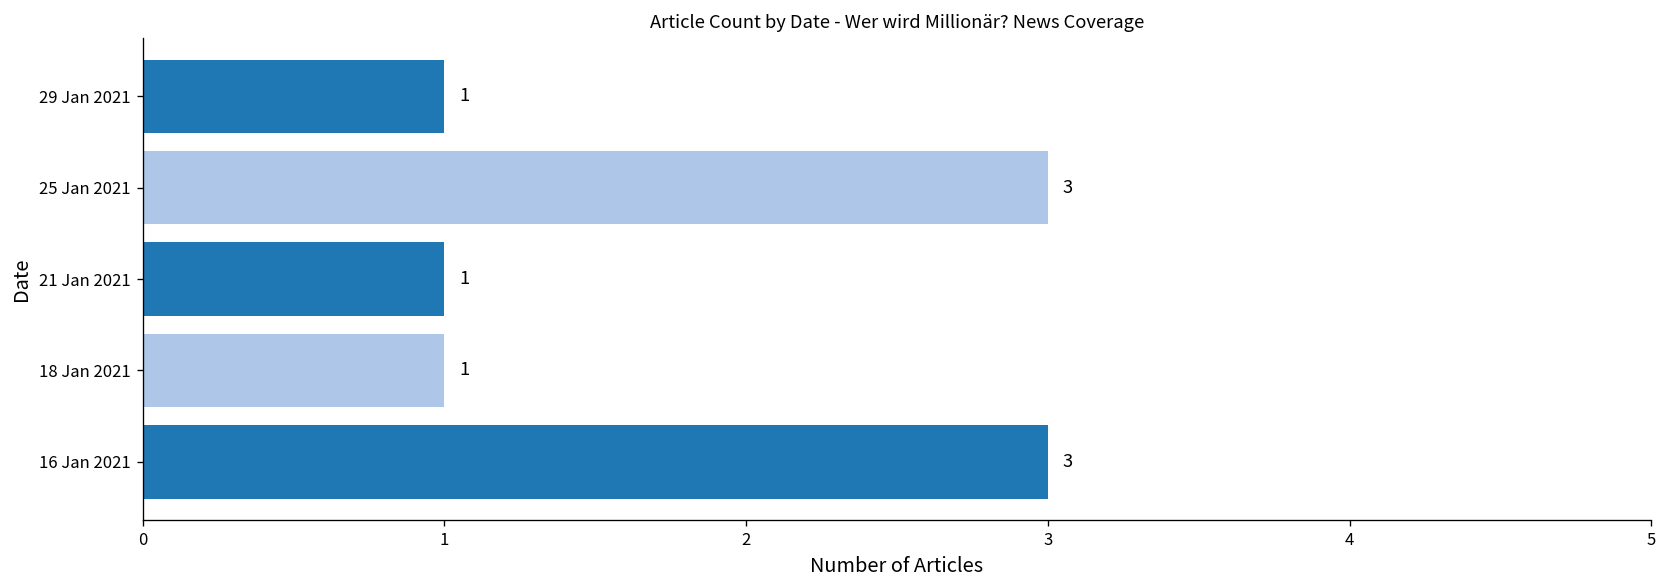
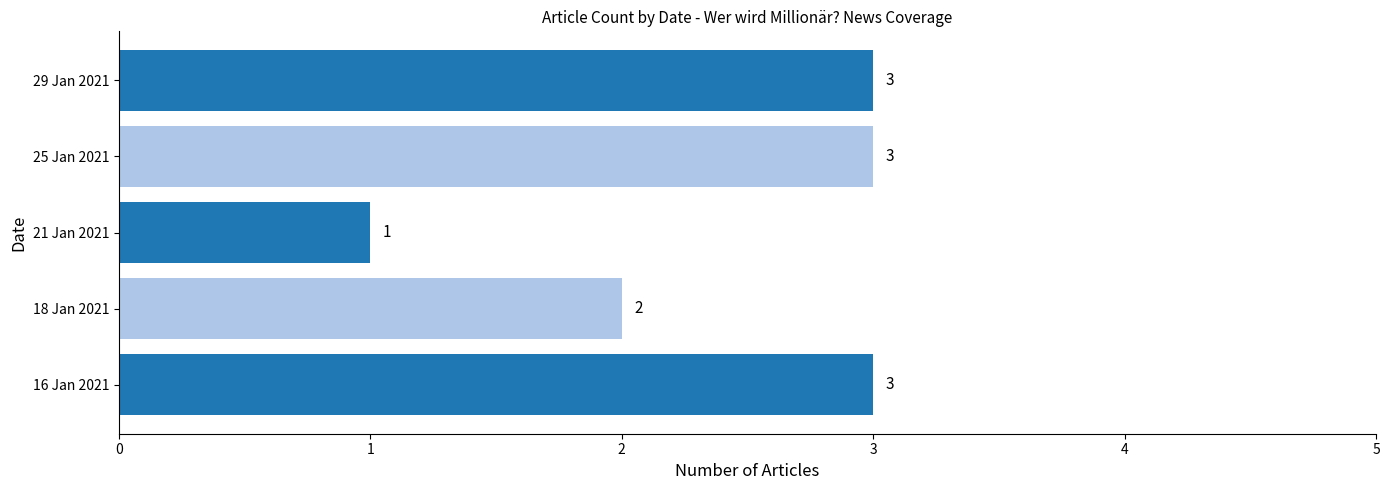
29 Jan 2021: 1 -> 3
18 Jan 2021: 1 -> 2
